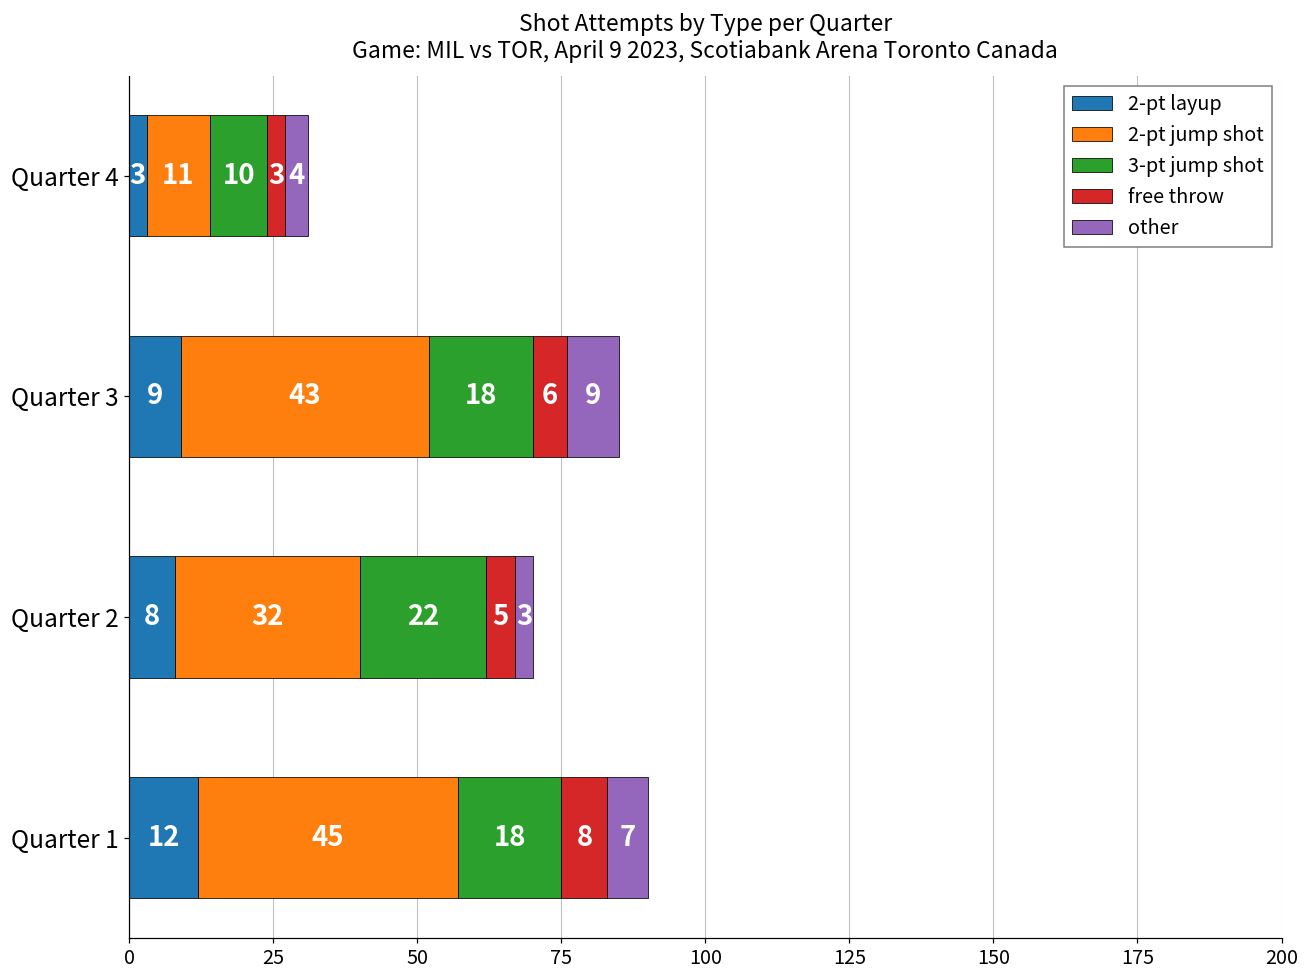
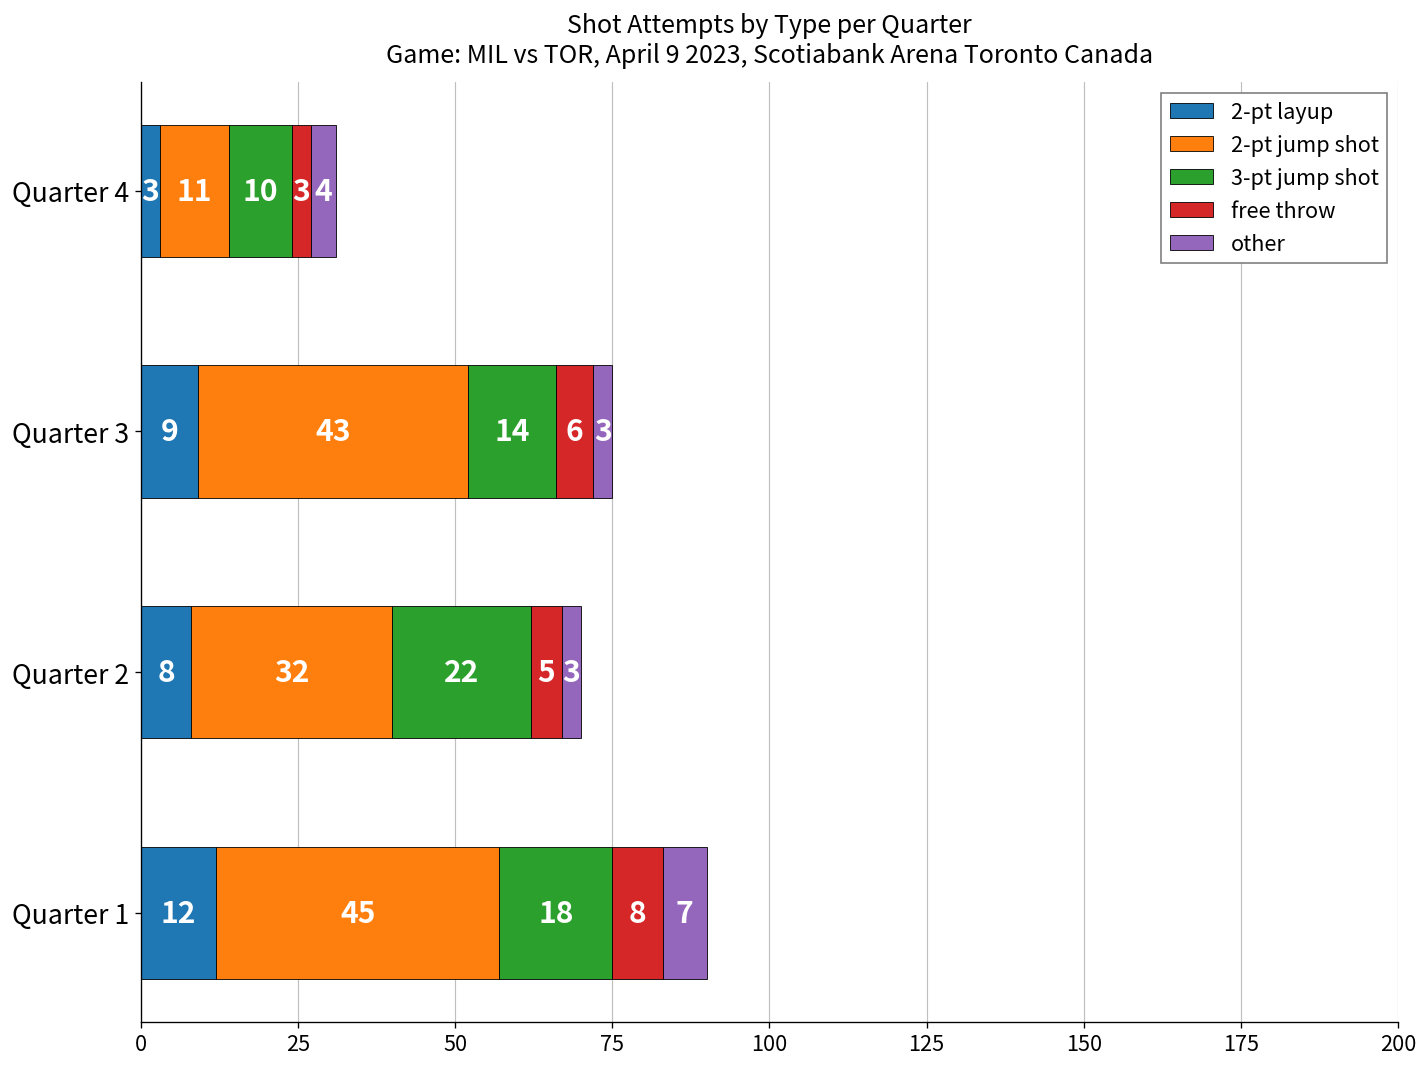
3-pt jump shot, Quarter 3: 18 -> 14
other, Quarter 3: 9 -> 3
